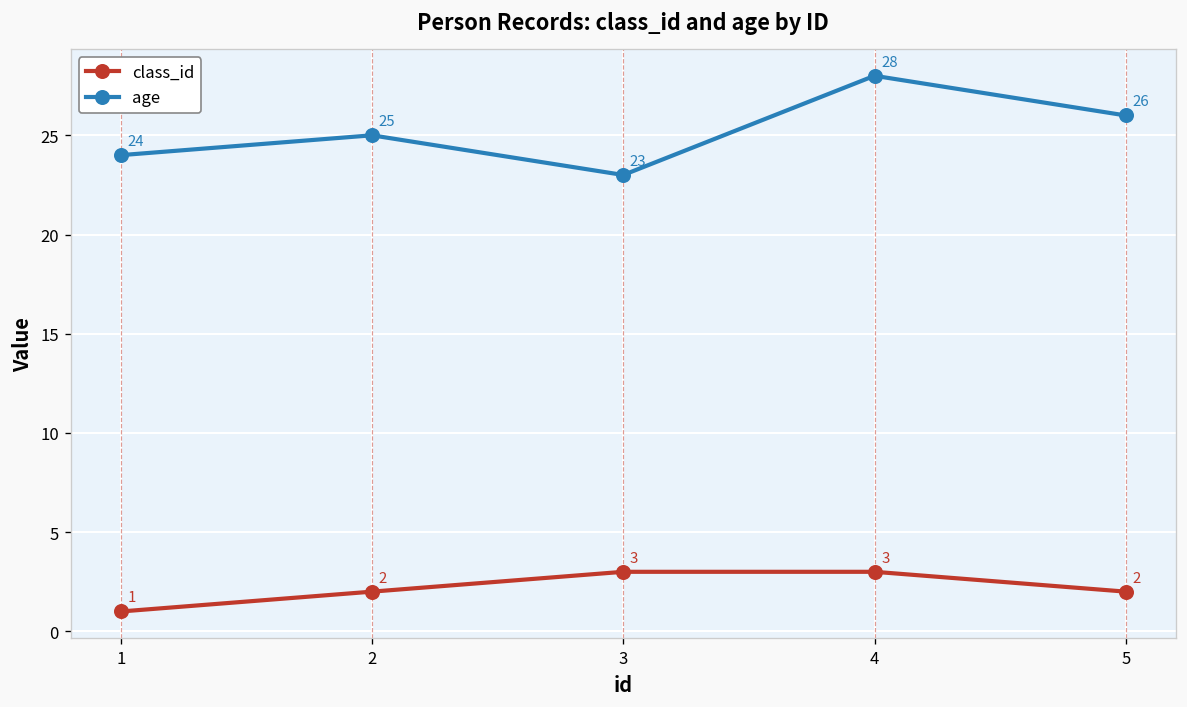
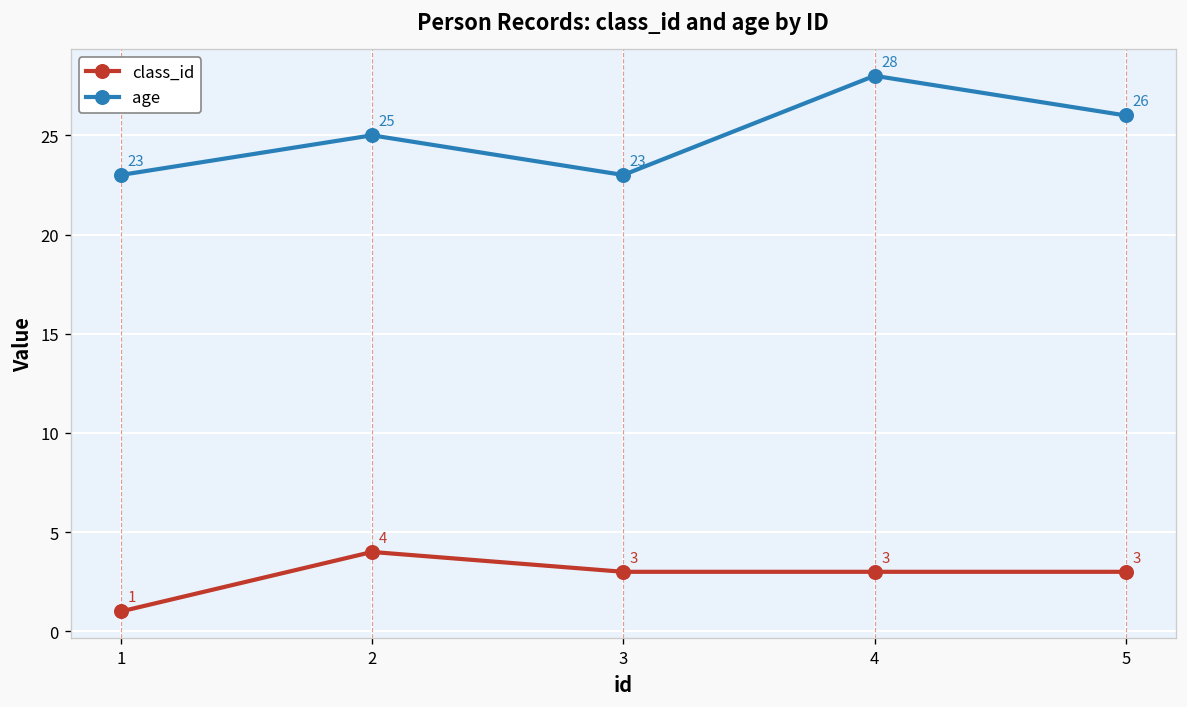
age, 1: 24 -> 23
class_id, 2: 2 -> 4
class_id, 5: 2 -> 3
